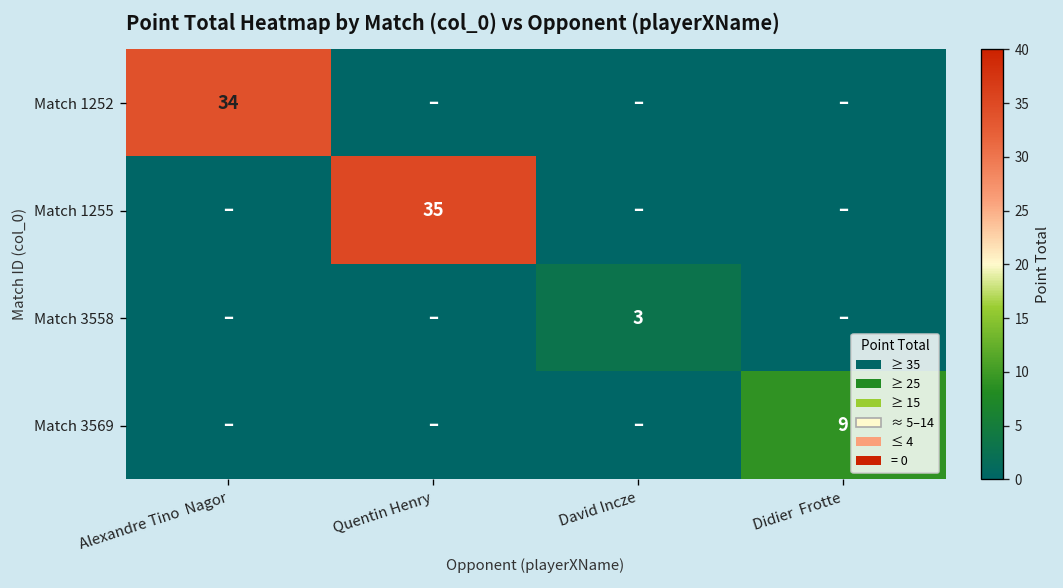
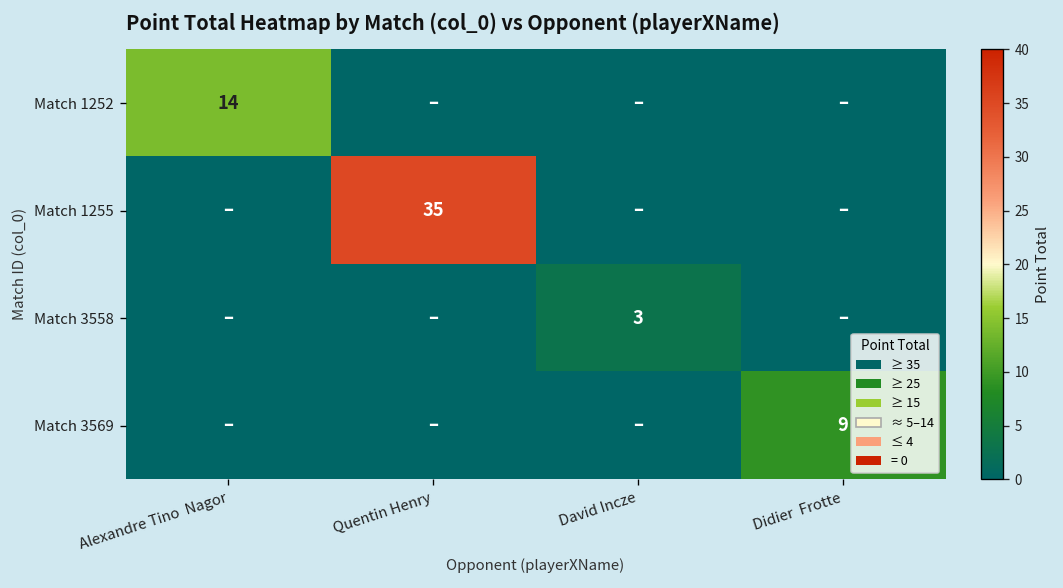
Match 1252, Alexandre Tino Nagor: 34 -> 14
